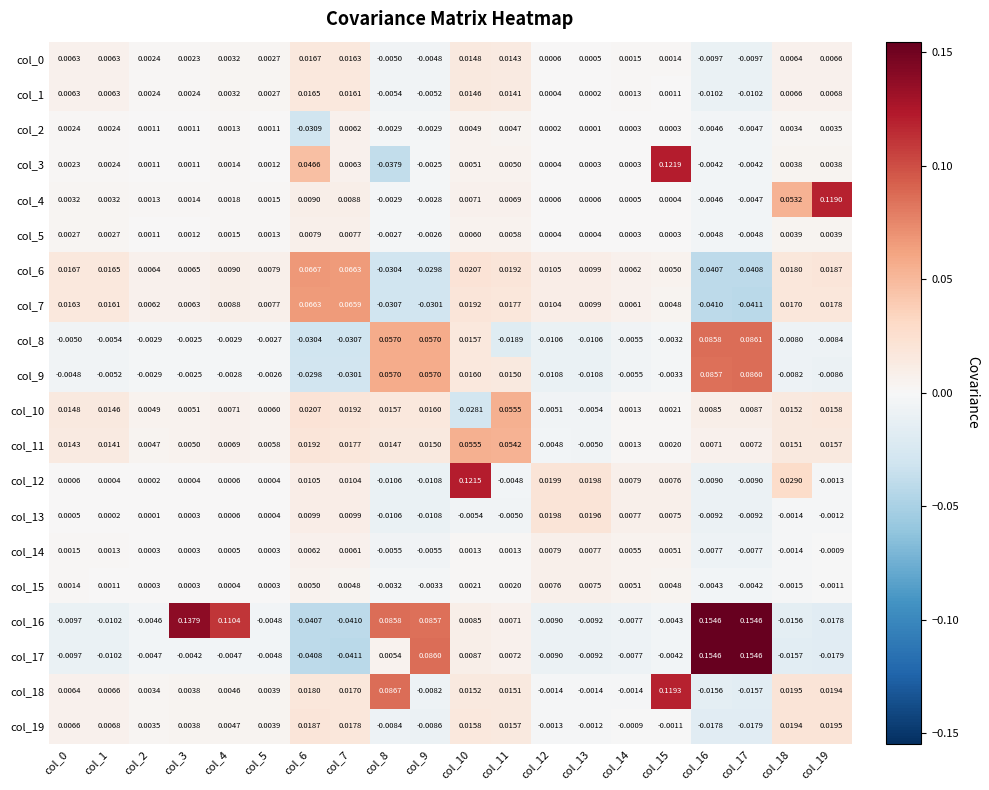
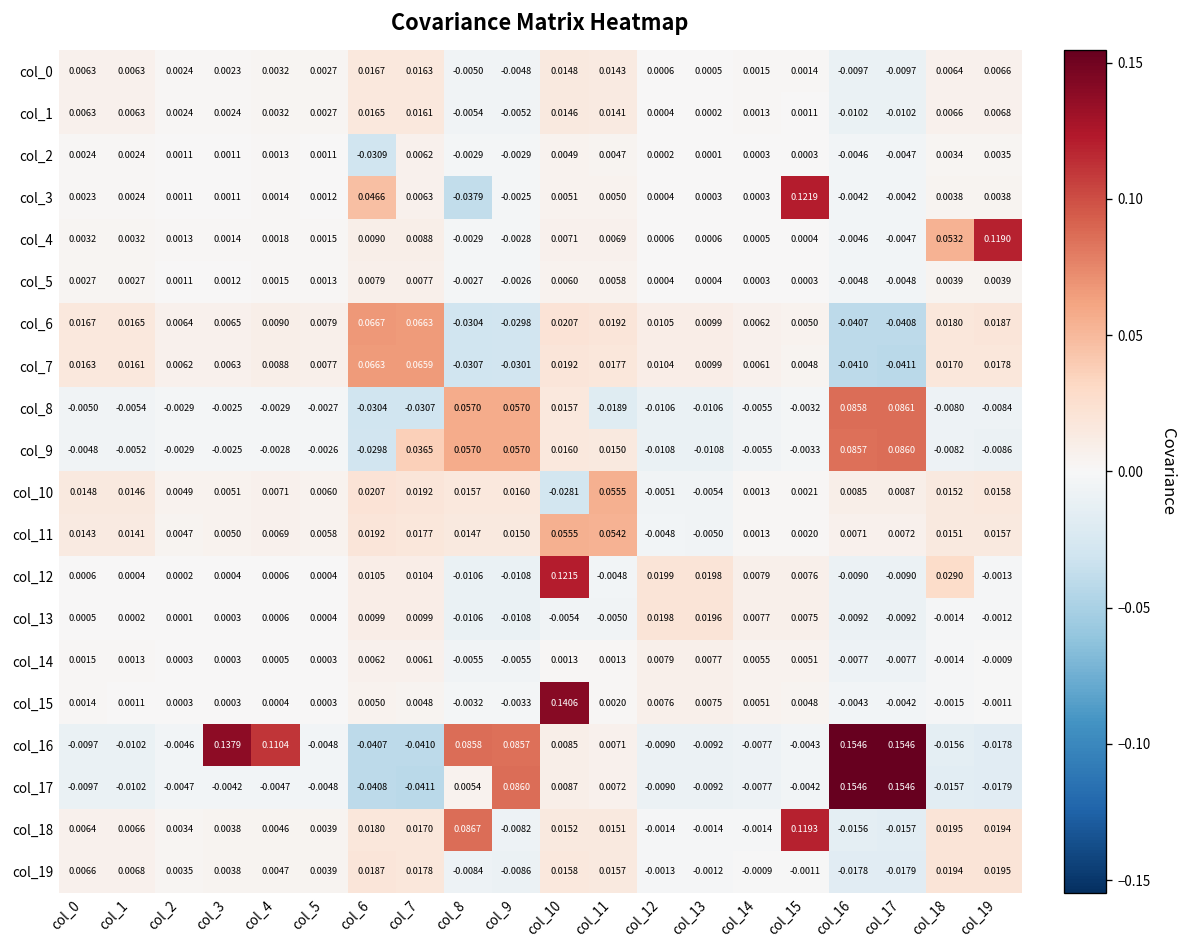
col_9, col_7: -0.0301 -> 0.0365
col_15, col_10: 0.0021 -> 0.1406
